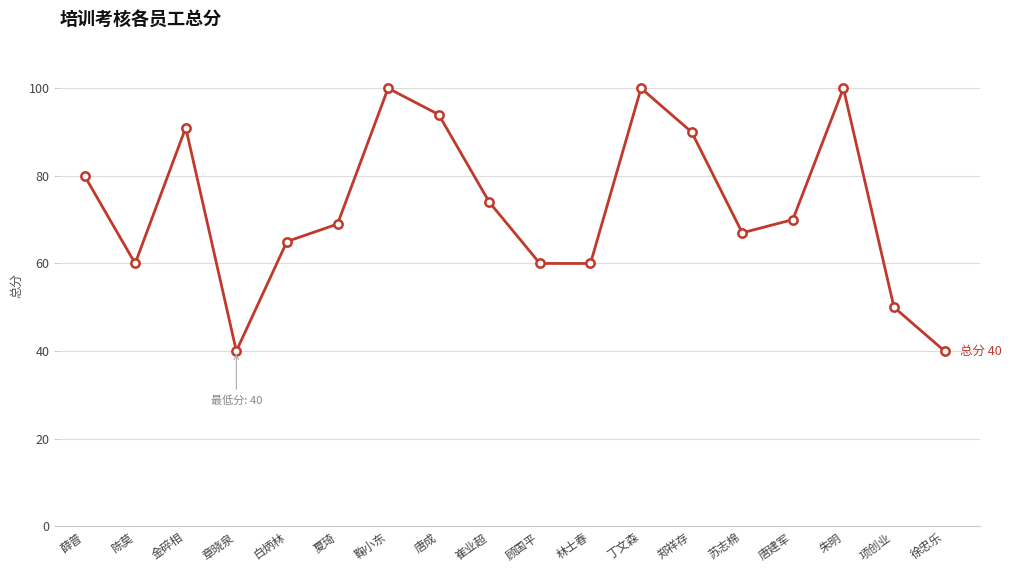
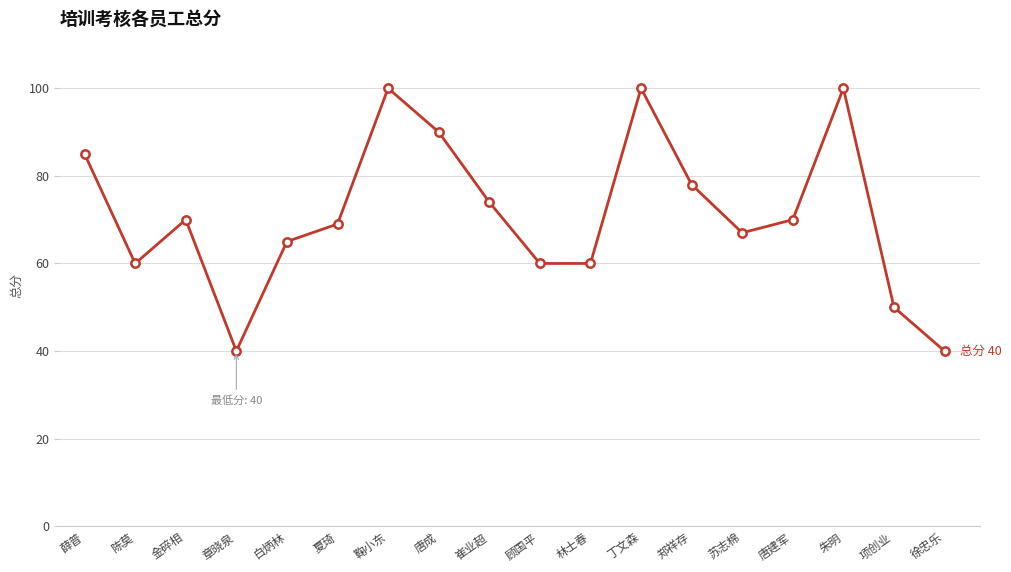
薛普: 80 -> 85
金碎相: 91 -> 70
唐成: 94 -> 90
郑祥存: 90 -> 78
